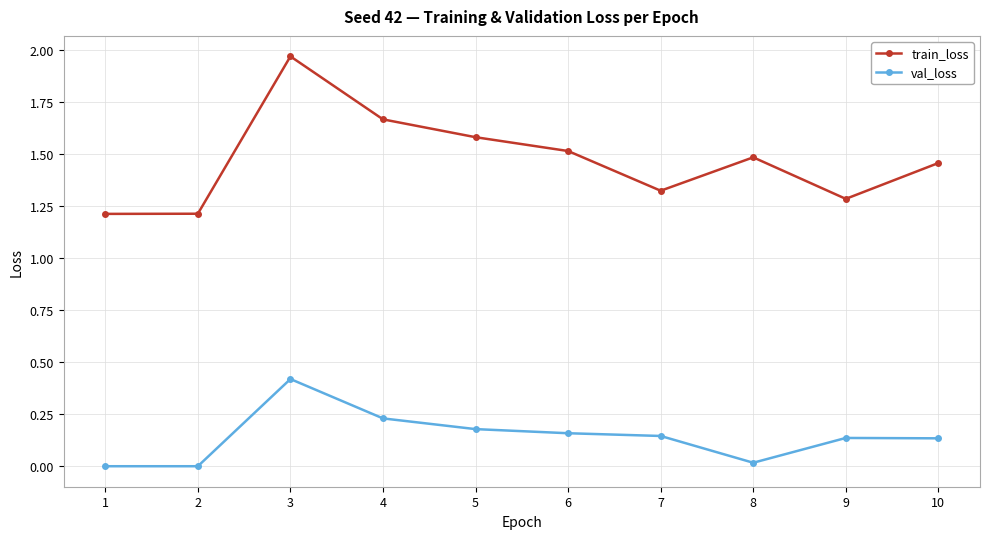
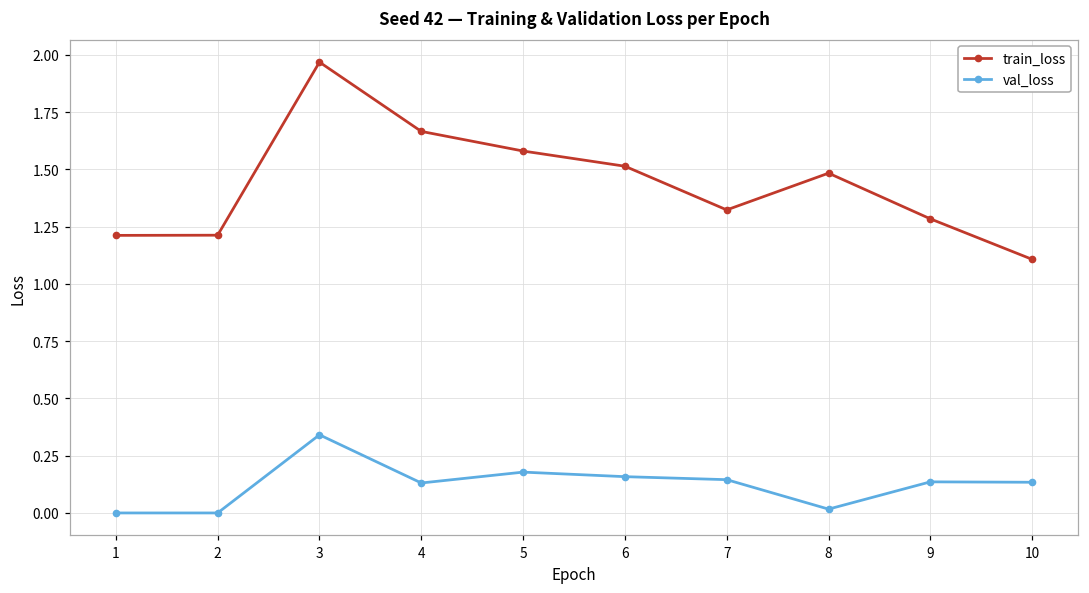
val_loss, 3: 0.42 -> 0.34
val_loss, 4: 0.23 -> 0.13
train_loss, 10: 1.46 -> 1.11
